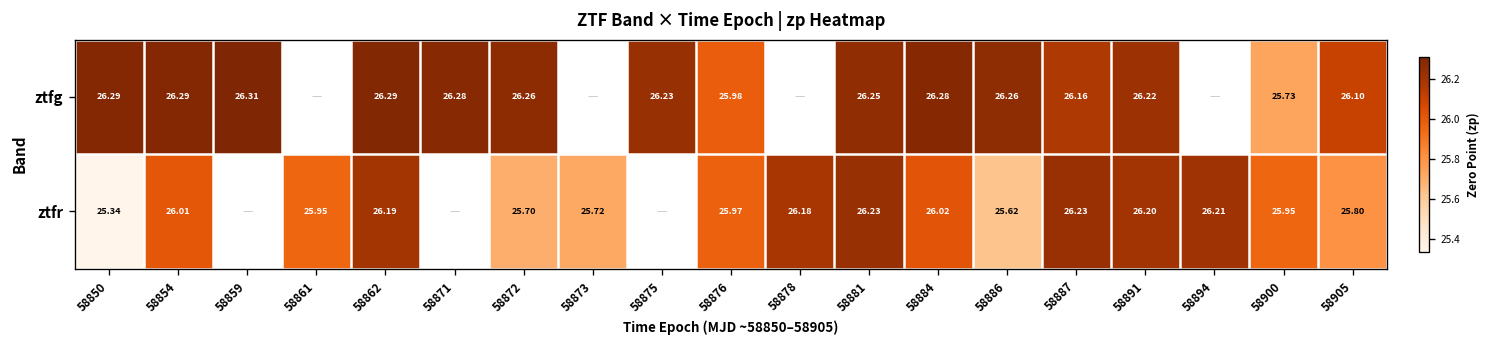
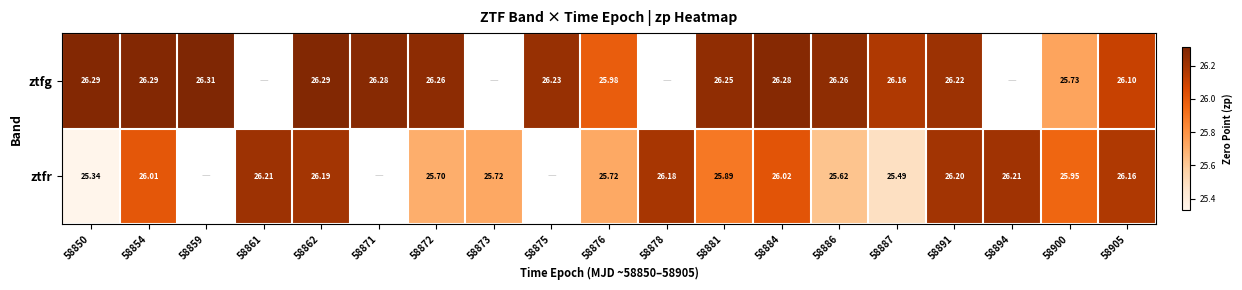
ztfr, 58861: 25.95 -> 26.21
ztfr, 58876: 25.97 -> 25.72
ztfr, 58881: 26.23 -> 25.89
ztfr, 58887: 26.23 -> 25.49
ztfr, 58905: 25.80 -> 26.16
